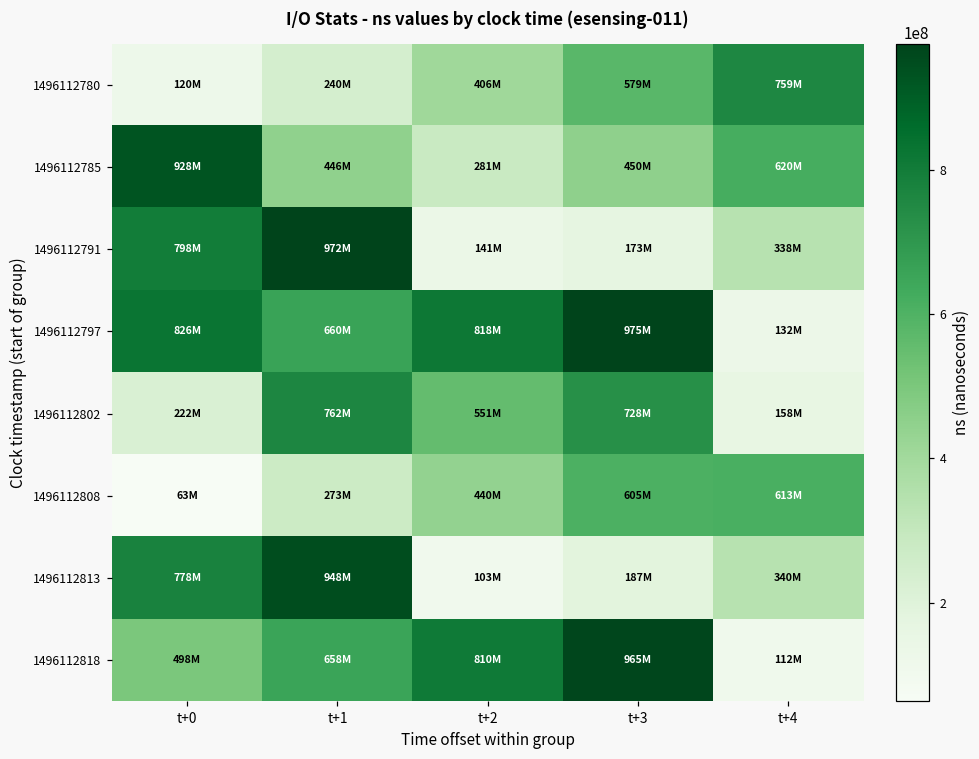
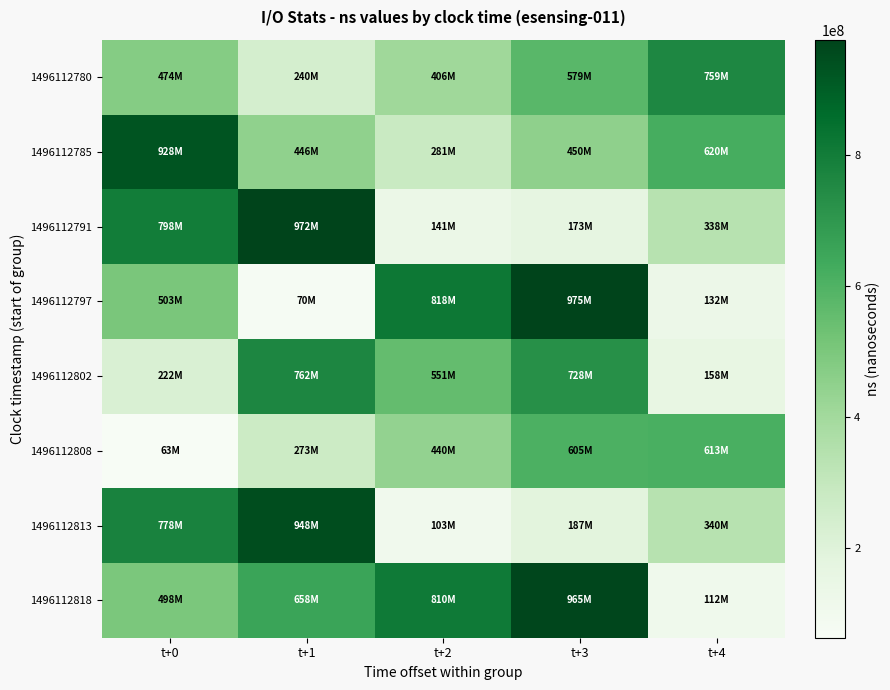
1496112780, t+0: 120M -> 474M
1496112797, t+0: 826M -> 503M
1496112797, t+1: 660M -> 70M
